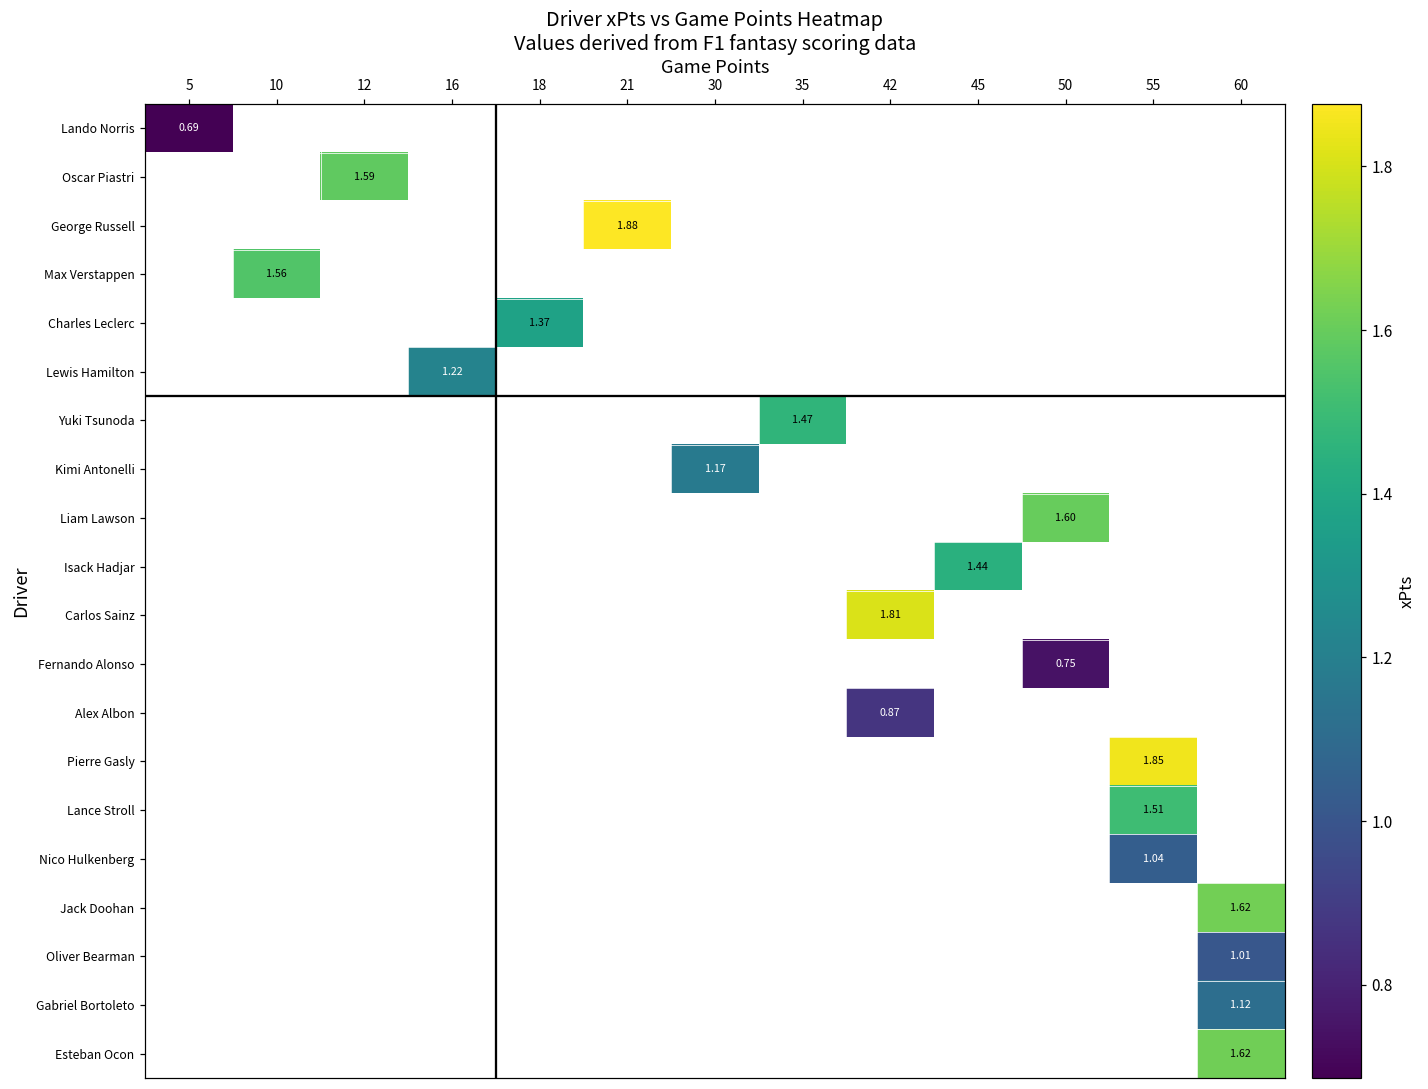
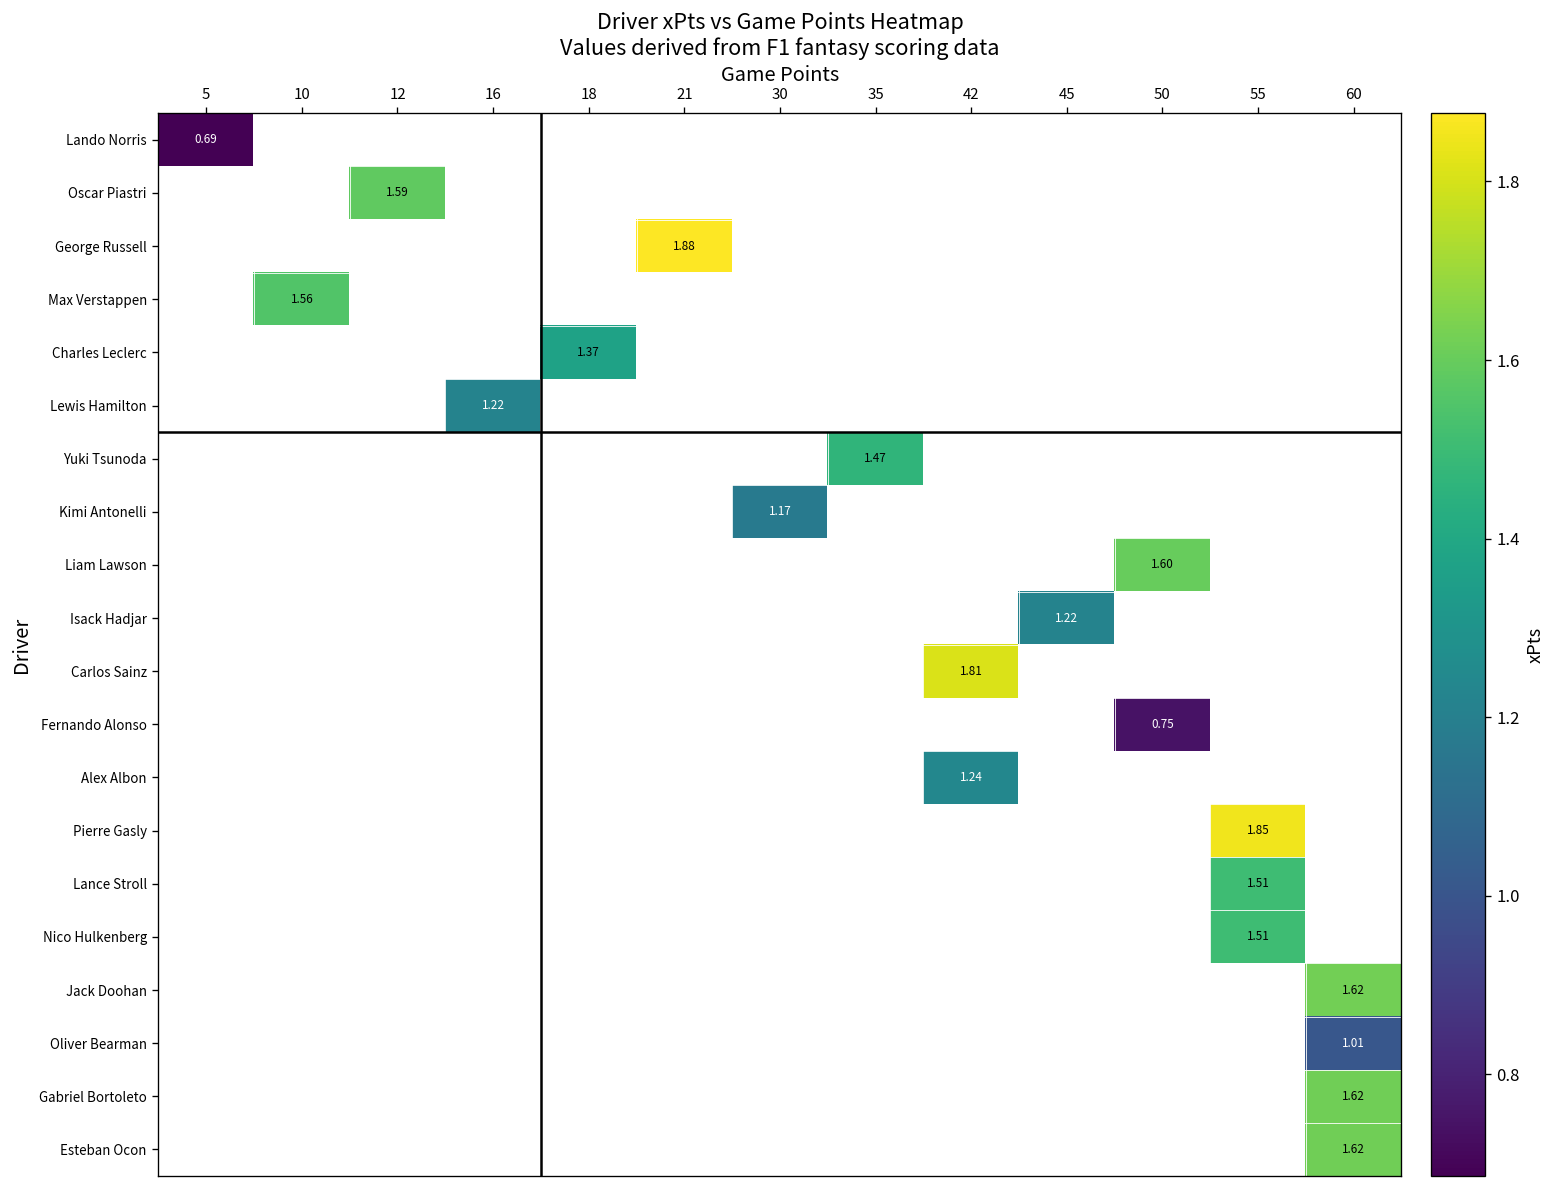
Isack Hadjar, 45: 1.44 -> 1.22
Alex Albon, 42: 0.87 -> 1.24
Nico Hulkenberg, 55: 1.04 -> 1.51
Gabriel Bortoleto, 60: 1.12 -> 1.62
